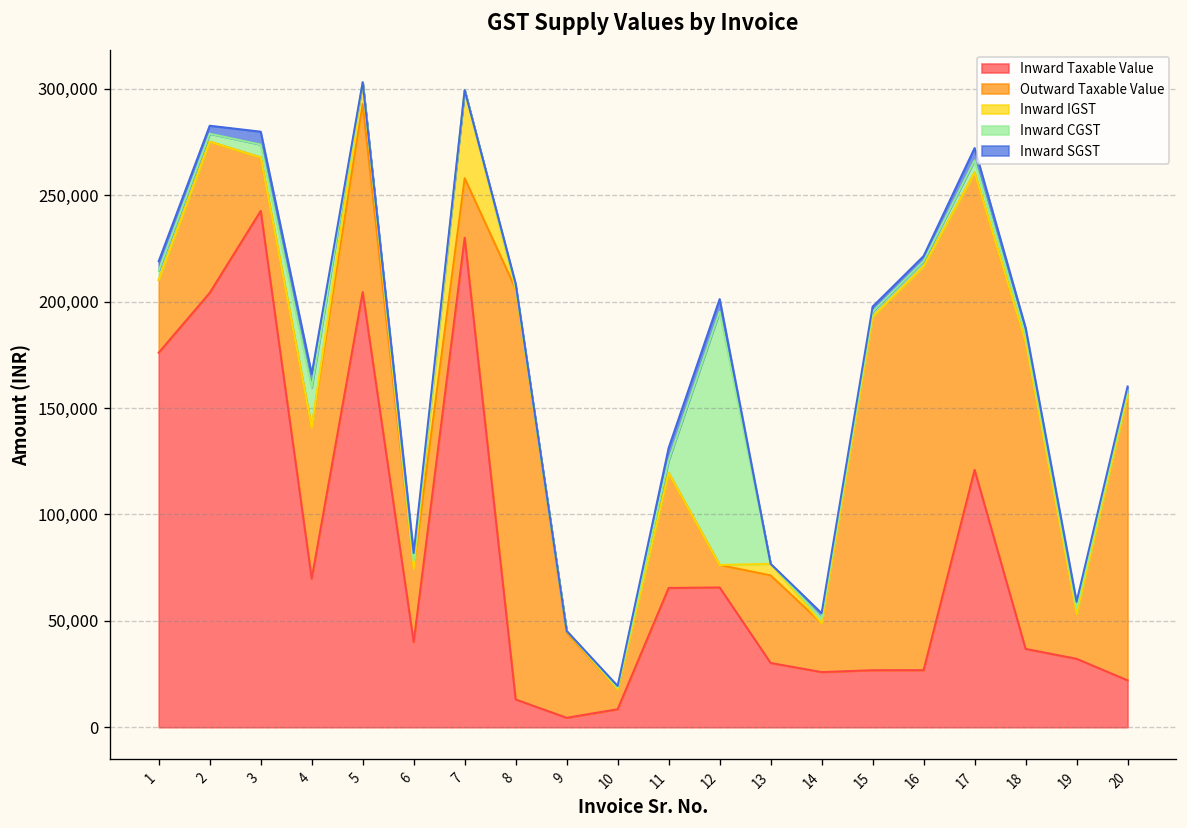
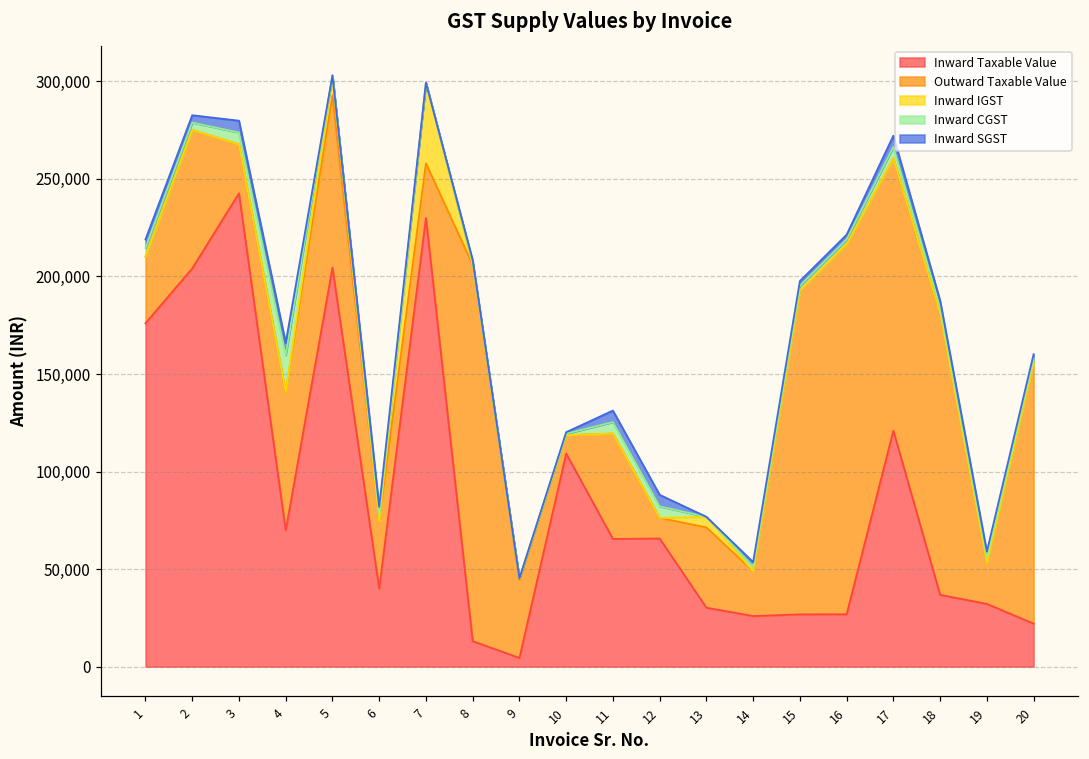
Inward Taxable Value, 10: 8,000 -> 109,000
Inward CGST, 12: 119,000 -> 6,000
